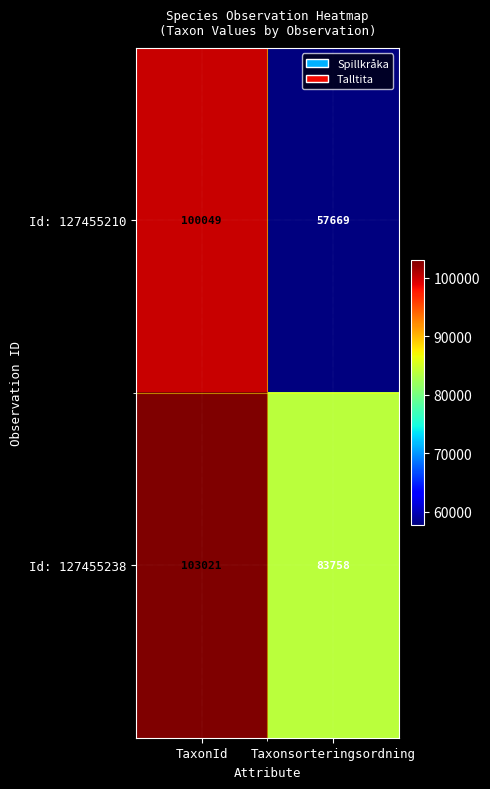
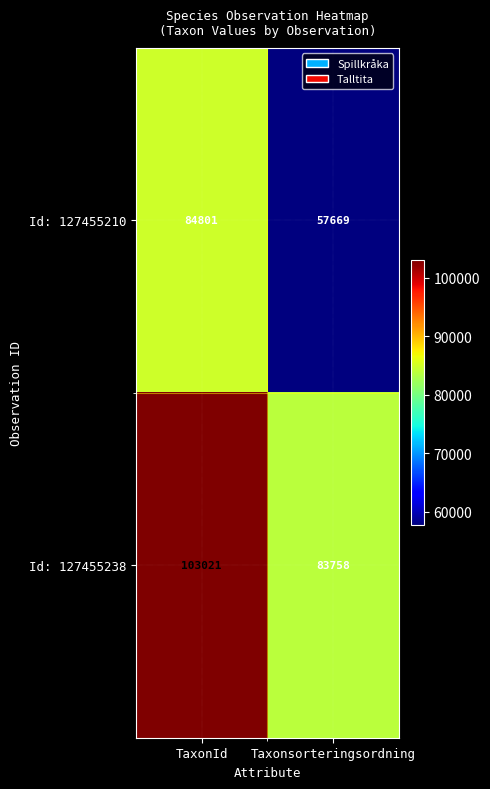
Id: 127455210, TaxonId: 100049 -> 84801
